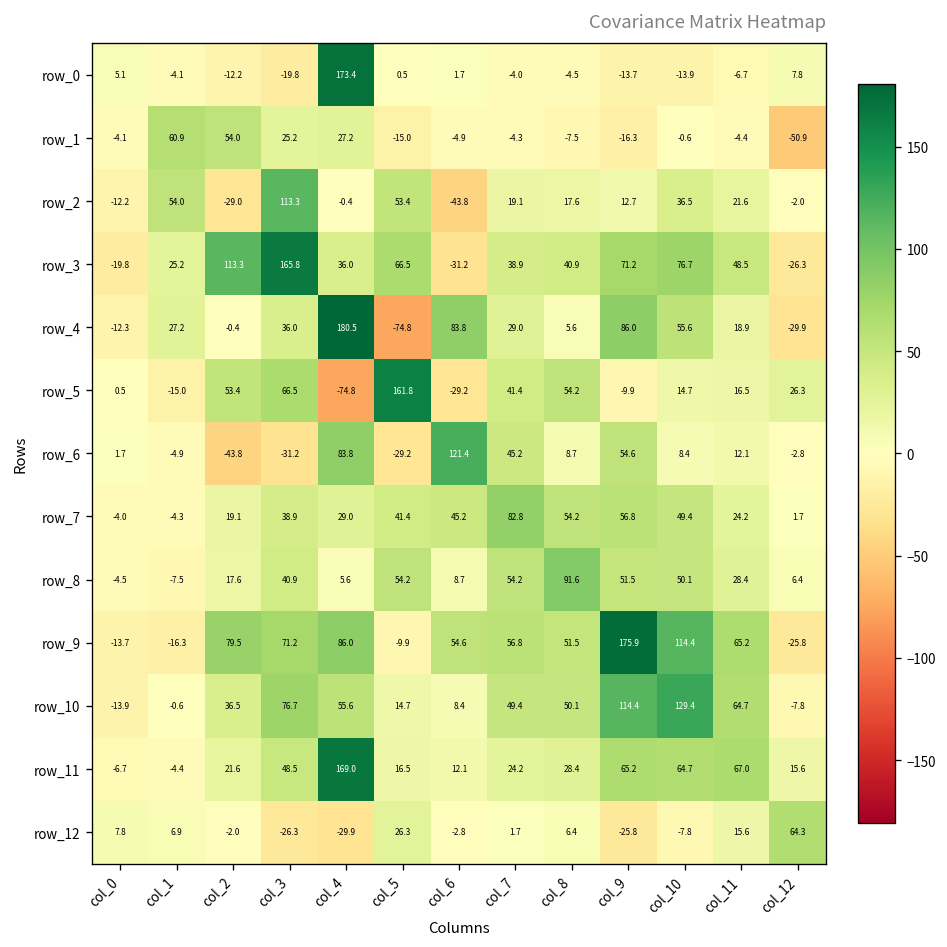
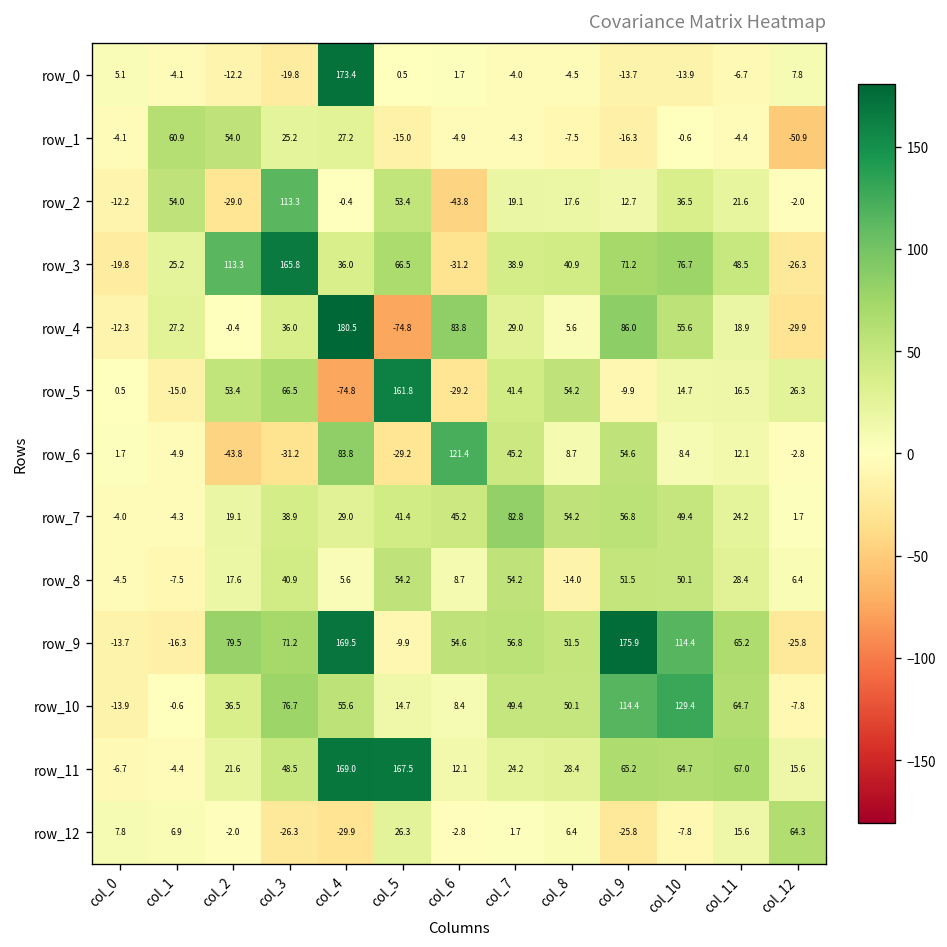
row_8, col_8: 91.6 -> -14.0
row_9, col_4: 86.0 -> 169.5
row_11, col_5: 16.5 -> 167.5
